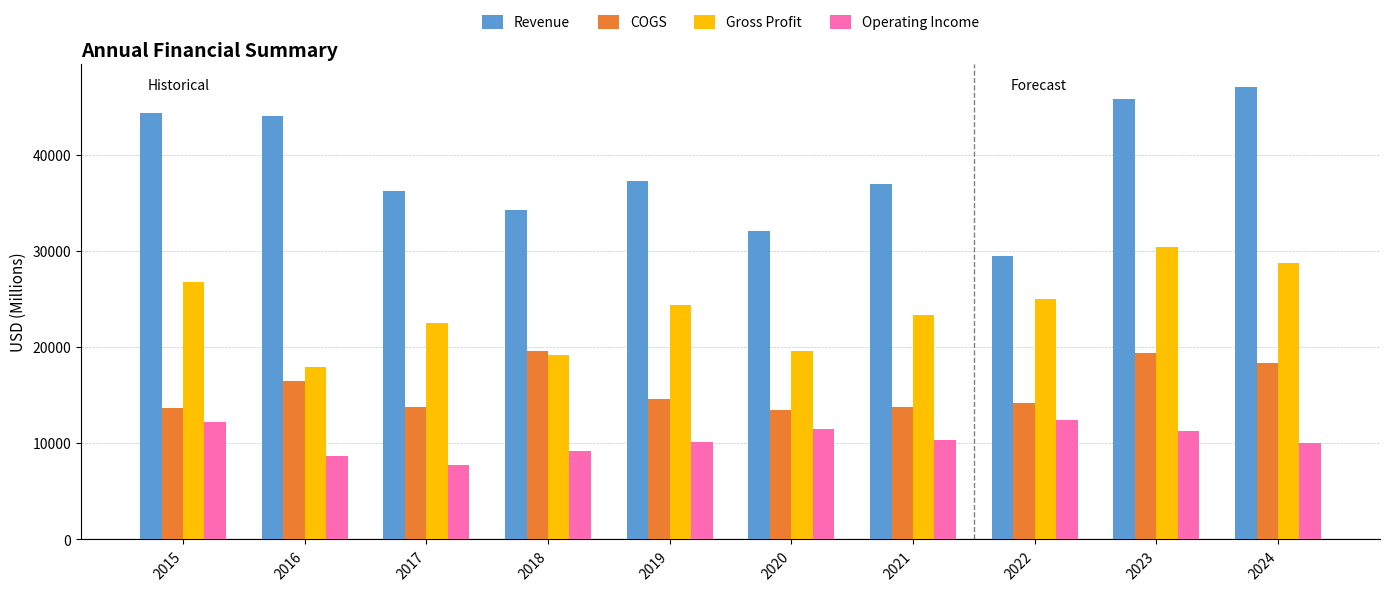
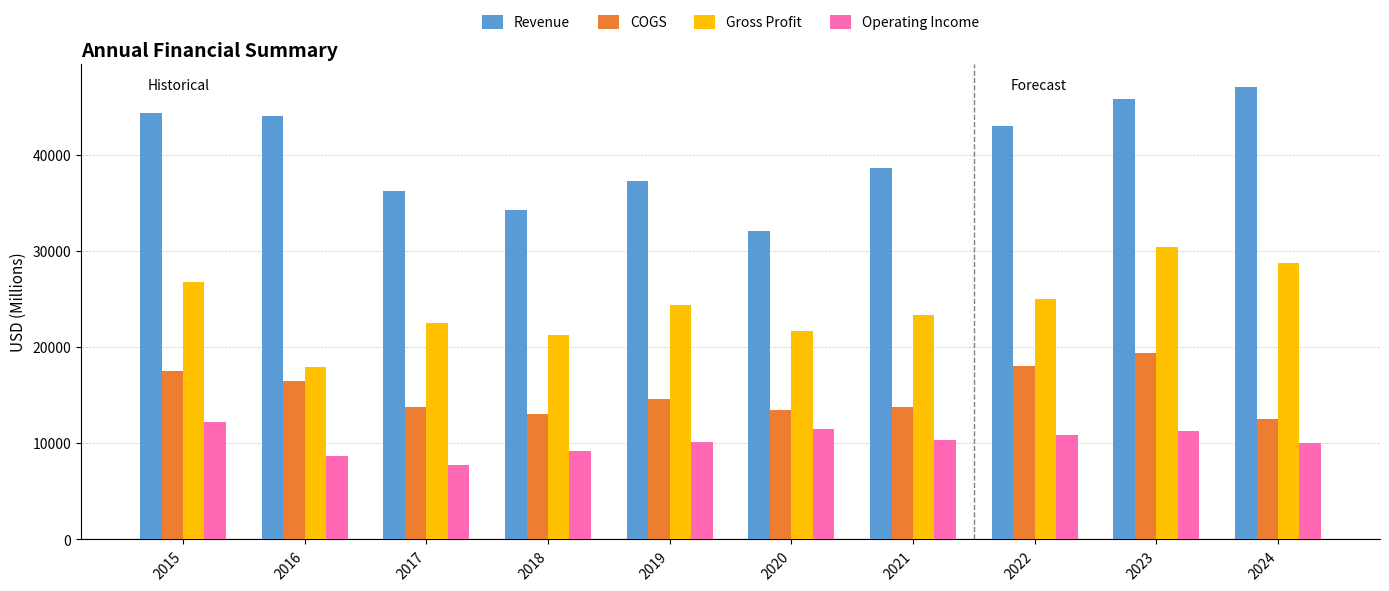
COGS, 2015: 14000 -> 17000
COGS, 2018: 20000 -> 13000
Gross Profit, 2018: 19000 -> 21000
Gross Profit, 2020: 20000 -> 22000
Revenue, 2021: 37000 -> 39000
Revenue, 2022: 29000 -> 43000
COGS, 2022: 14000 -> 18000
Operating Income, 2022: 12000 -> 11000
COGS, 2024: 18000 -> 13000
